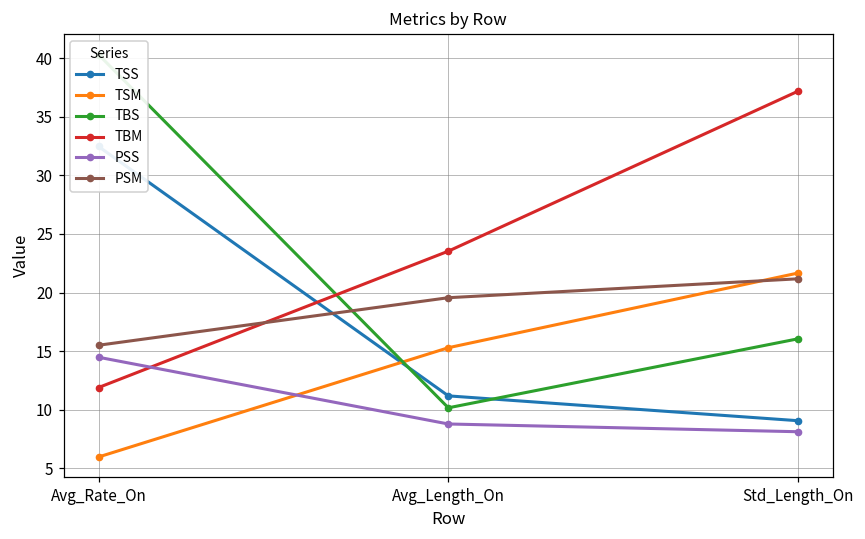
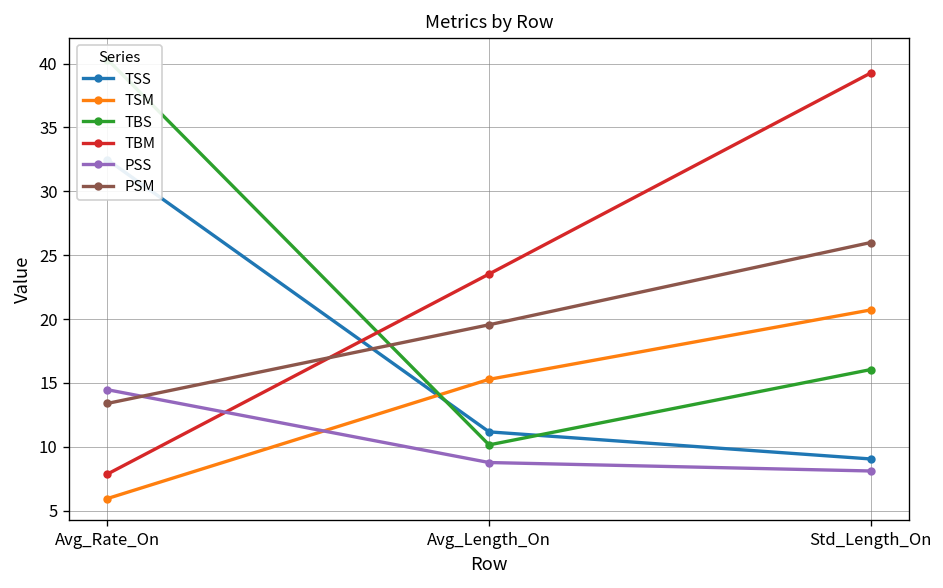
TBM, Avg_Rate_On: 11.9 -> 7.9
PSM, Avg_Rate_On: 15.5 -> 13.4
TSM, Std_Length_On: 21.7 -> 20.7
TBM, Std_Length_On: 37.2 -> 39.3
PSM, Std_Length_On: 21.2 -> 26.0
